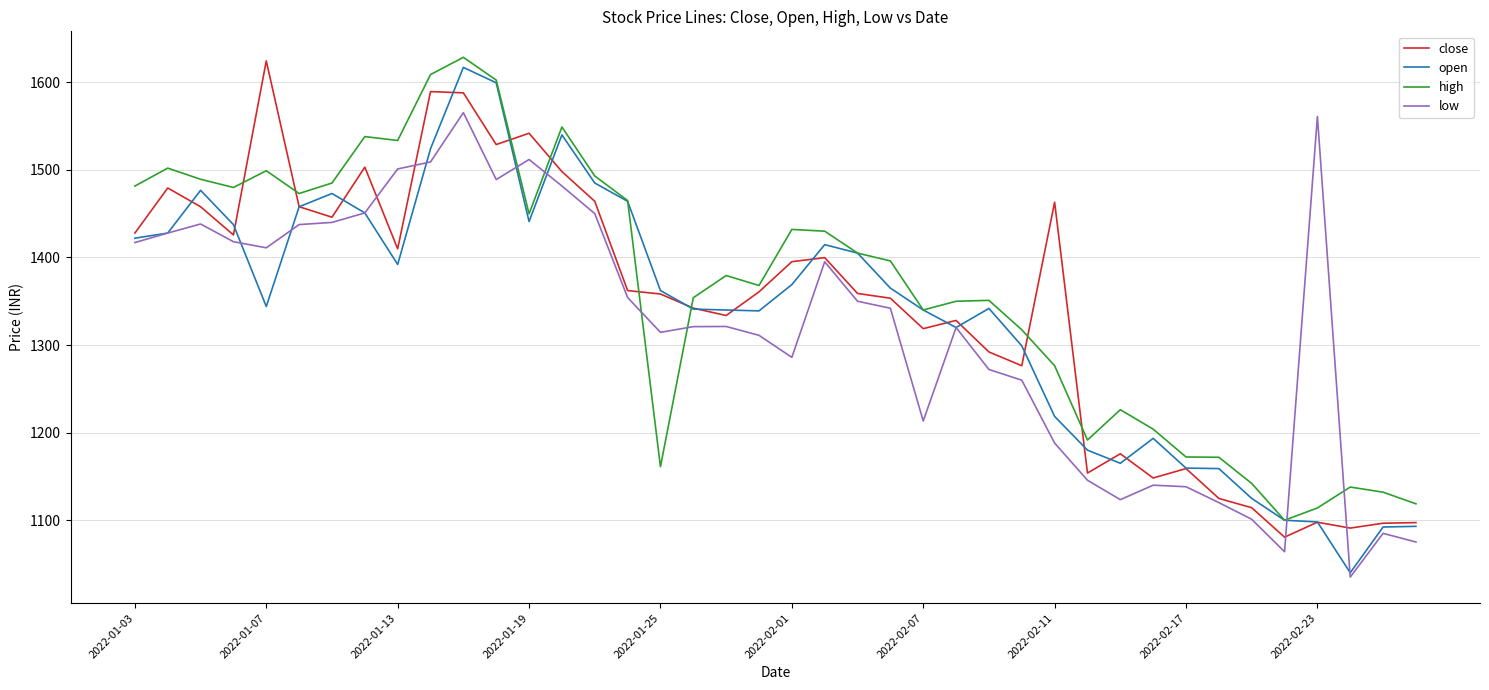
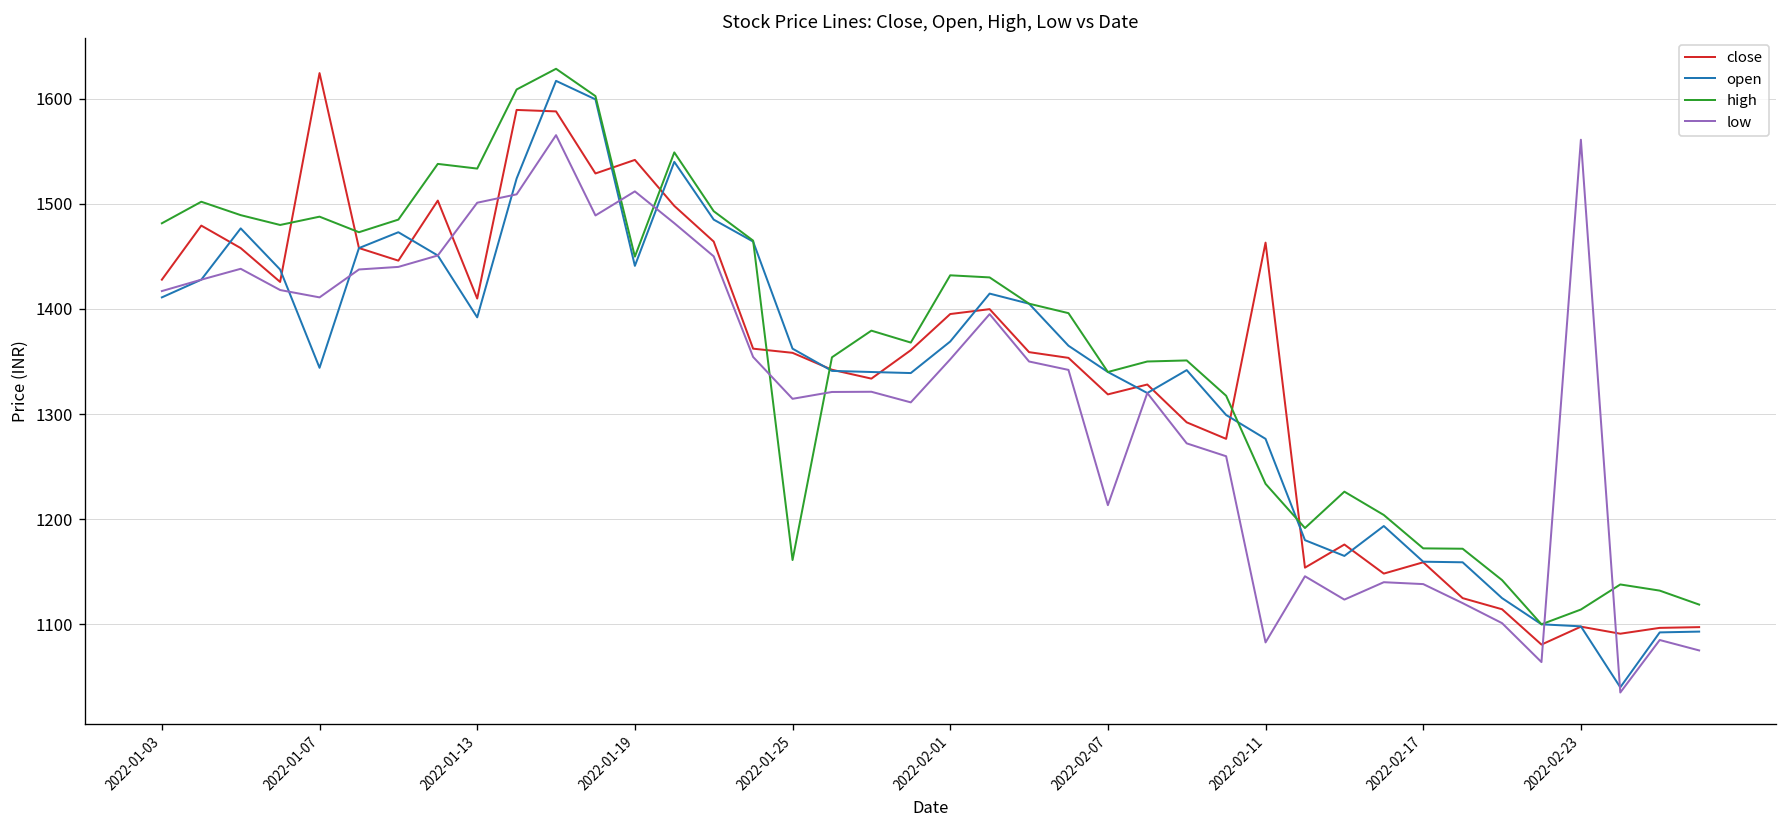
open, 2022-01-03: 1420 -> 1410
high, 2022-01-07: 1500 -> 1490
low, 2022-02-01: 1290 -> 1350
open, 2022-02-11: 1220 -> 1280
high, 2022-02-11: 1280 -> 1230
low, 2022-02-11: 1190 -> 1080
